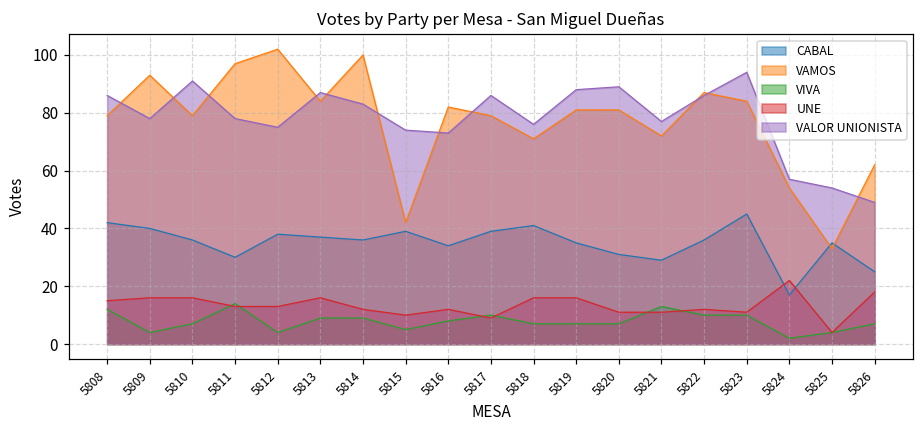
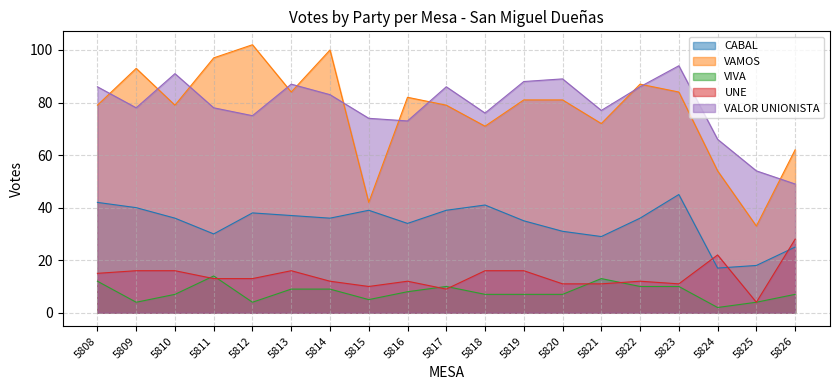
VALOR UNIONISTA, 5824: 57 -> 66
CABAL, 5825: 35 -> 18
UNE, 5826: 18 -> 28
